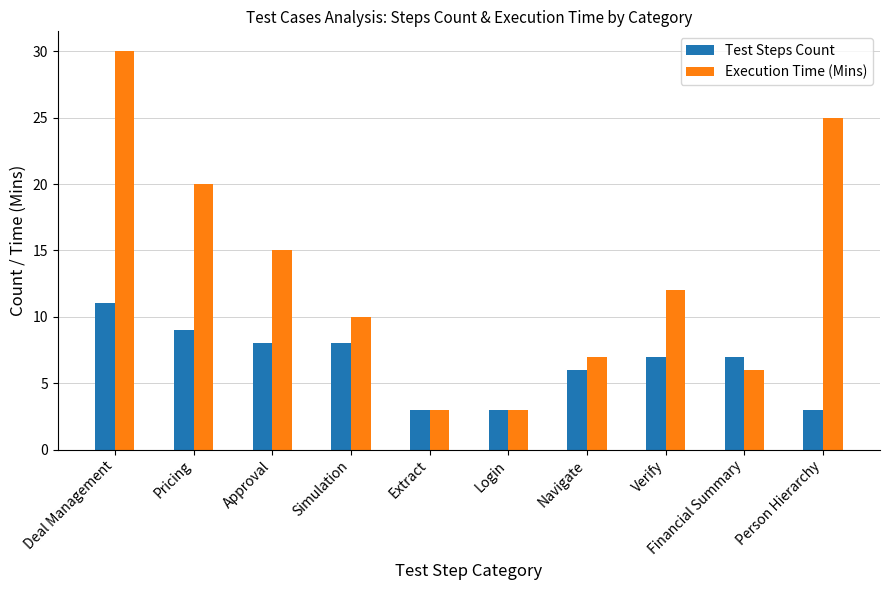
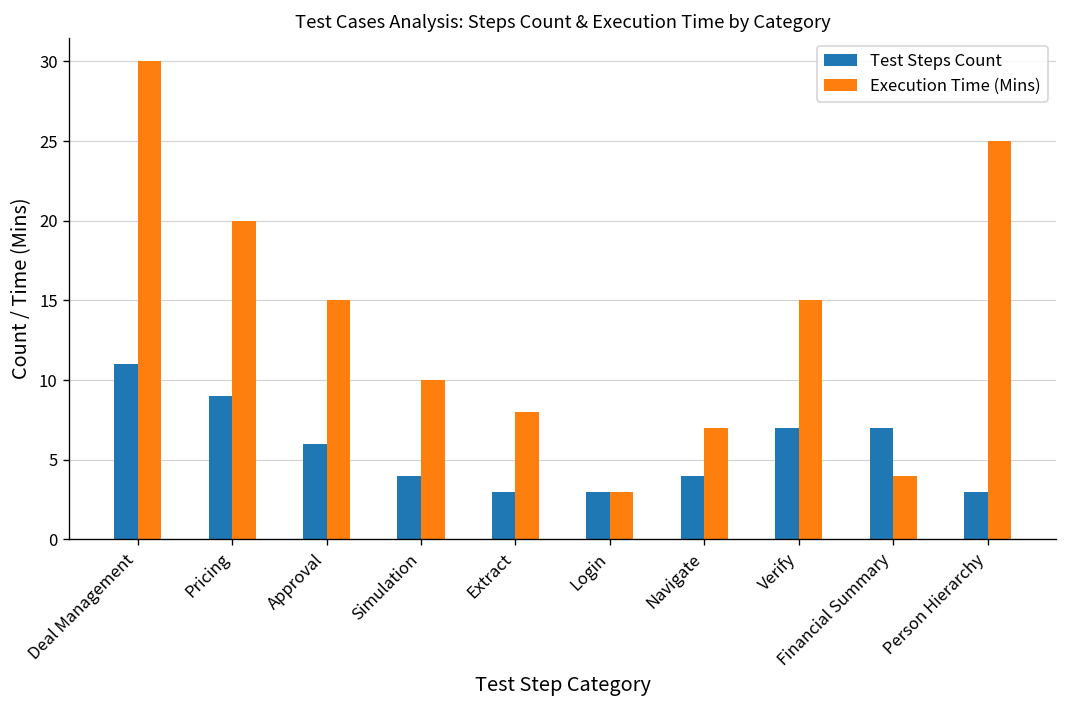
Test Steps Count, Approval: 8 -> 6
Test Steps Count, Simulation: 8 -> 4
Execution Time (Mins), Extract: 3 -> 8
Test Steps Count, Navigate: 6 -> 4
Execution Time (Mins), Verify: 12 -> 15
Execution Time (Mins), Financial Summary: 6 -> 4
